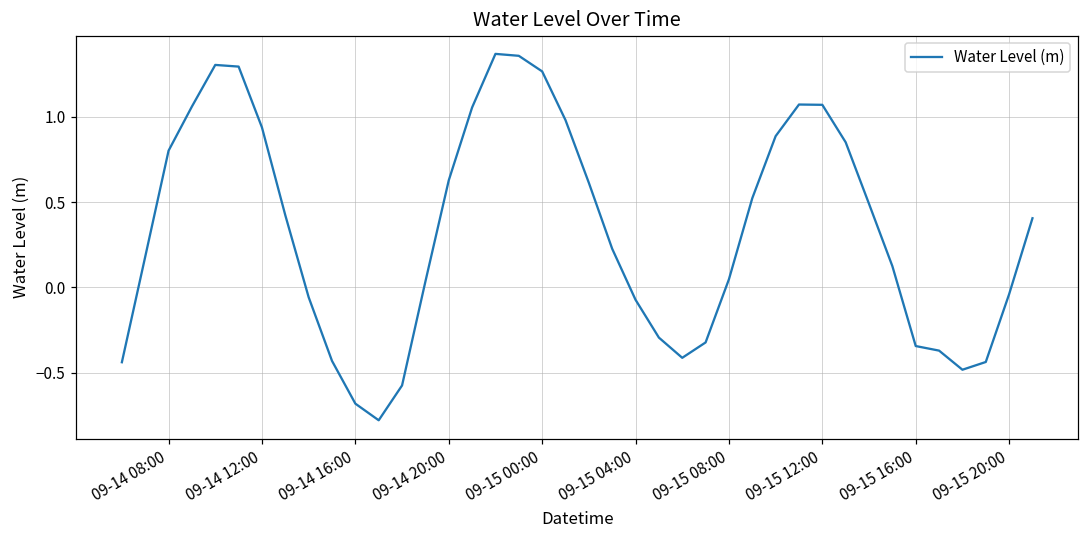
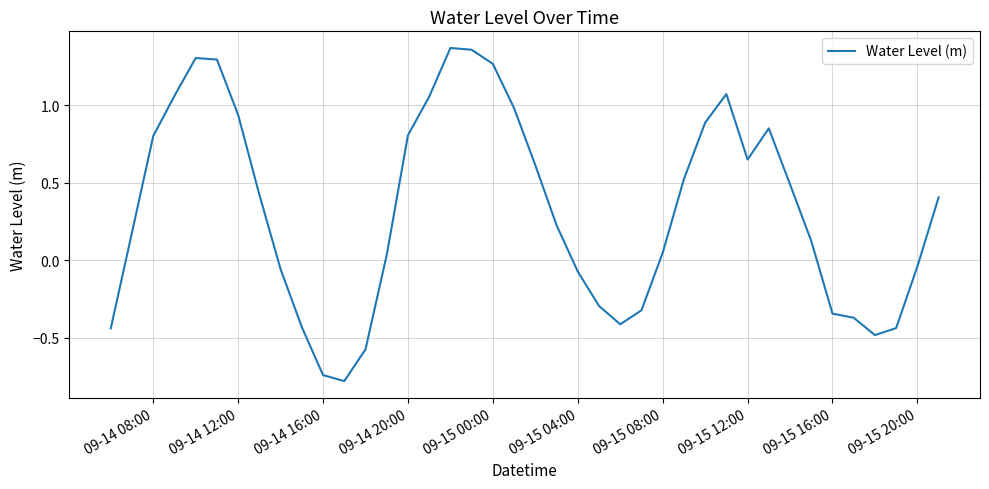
09-14 16:00: -0.68 -> -0.74
09-14 20:00: 0.63 -> 0.81
09-15 12:00: 1.07 -> 0.65
